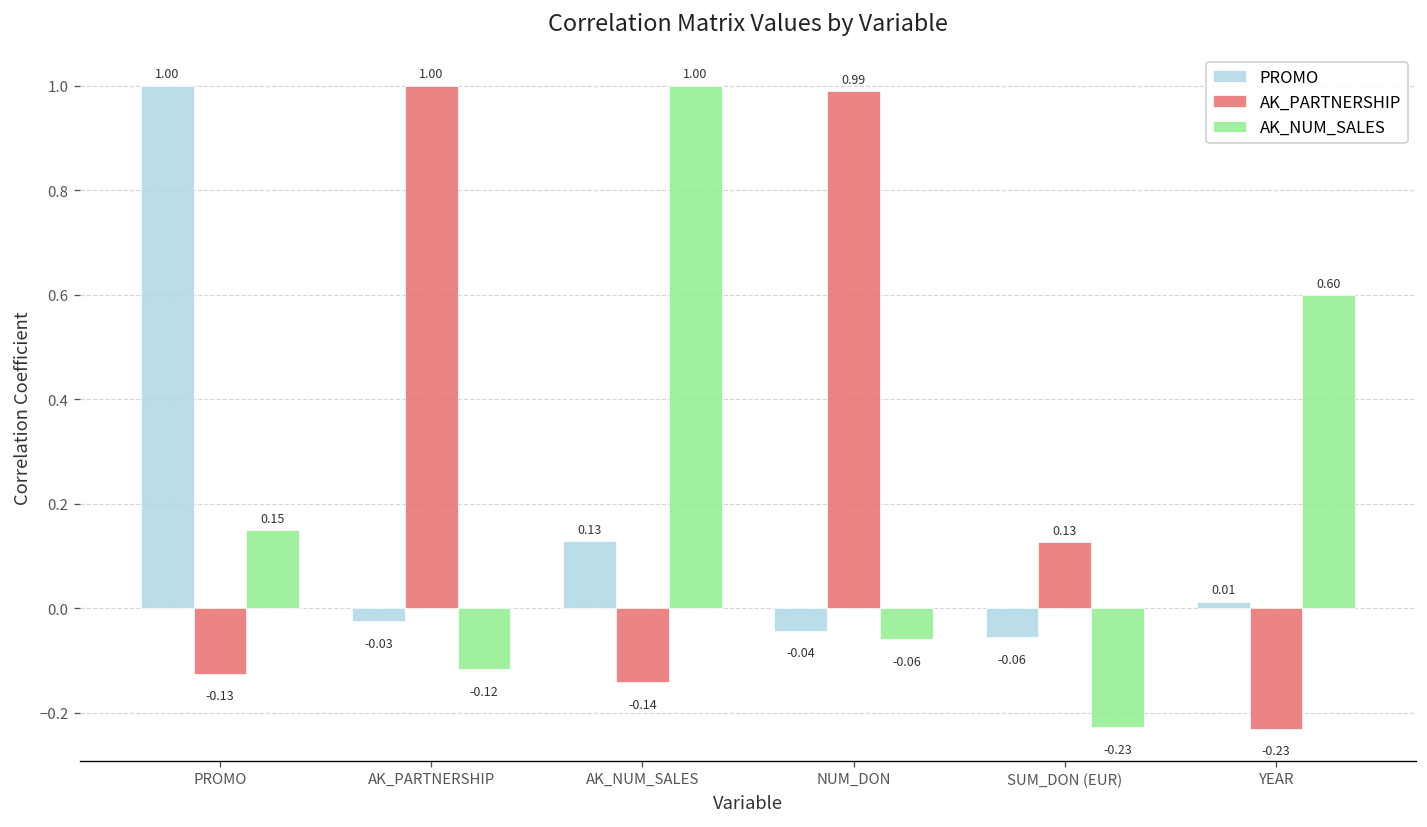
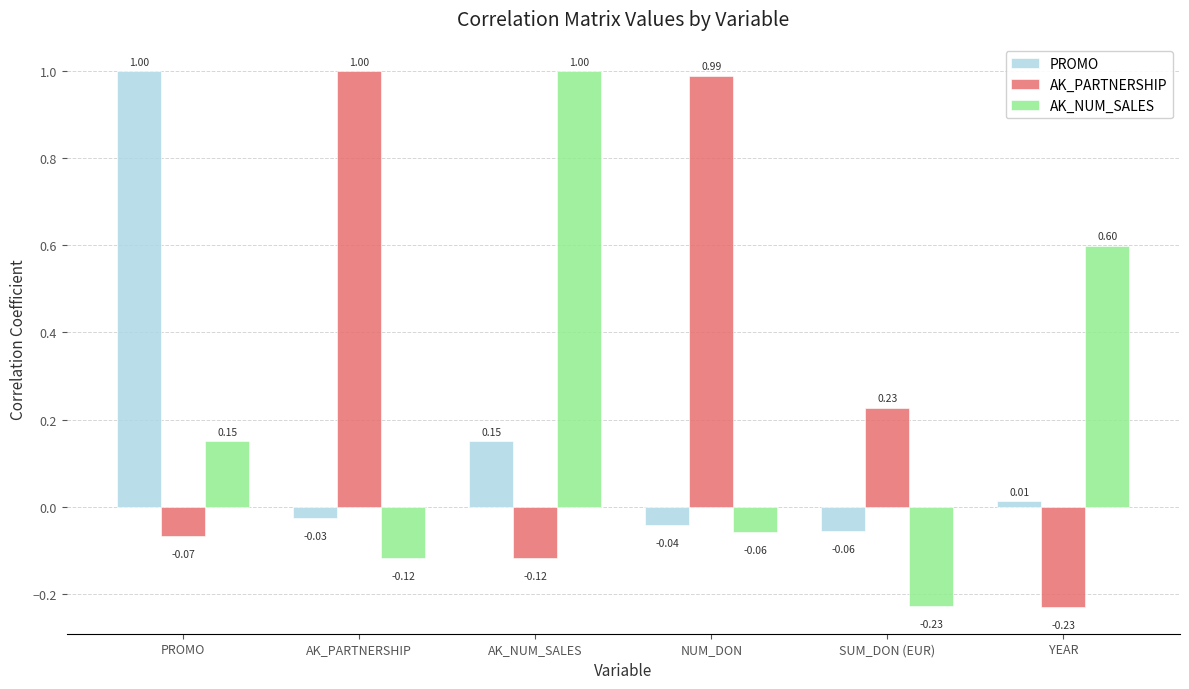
AK_PARTNERSHIP, PROMO: -0.13 -> -0.07
PROMO, AK_NUM_SALES: 0.13 -> 0.15
AK_PARTNERSHIP, AK_NUM_SALES: -0.14 -> -0.12
AK_PARTNERSHIP, SUM_DON (EUR): 0.13 -> 0.23
